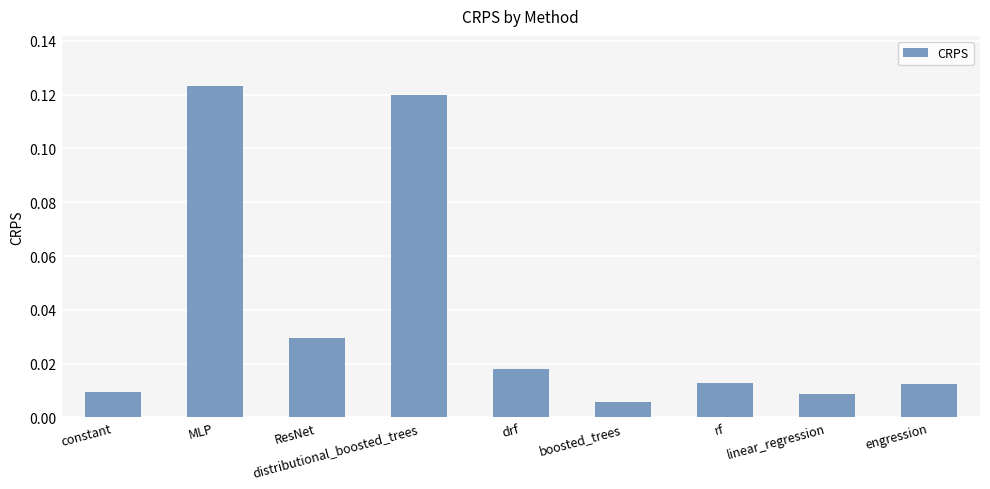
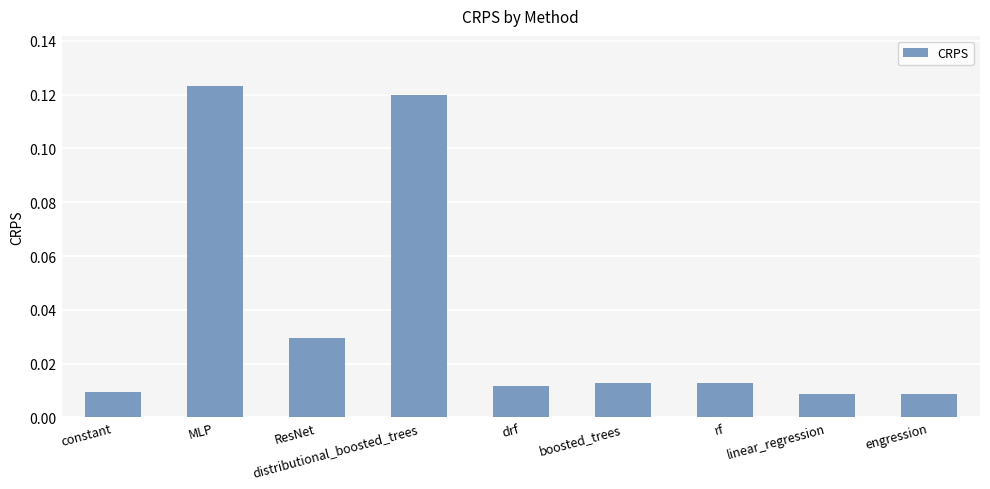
drf: 0.018 -> 0.012
boosted_trees: 0.006 -> 0.013
engression: 0.013 -> 0.009
